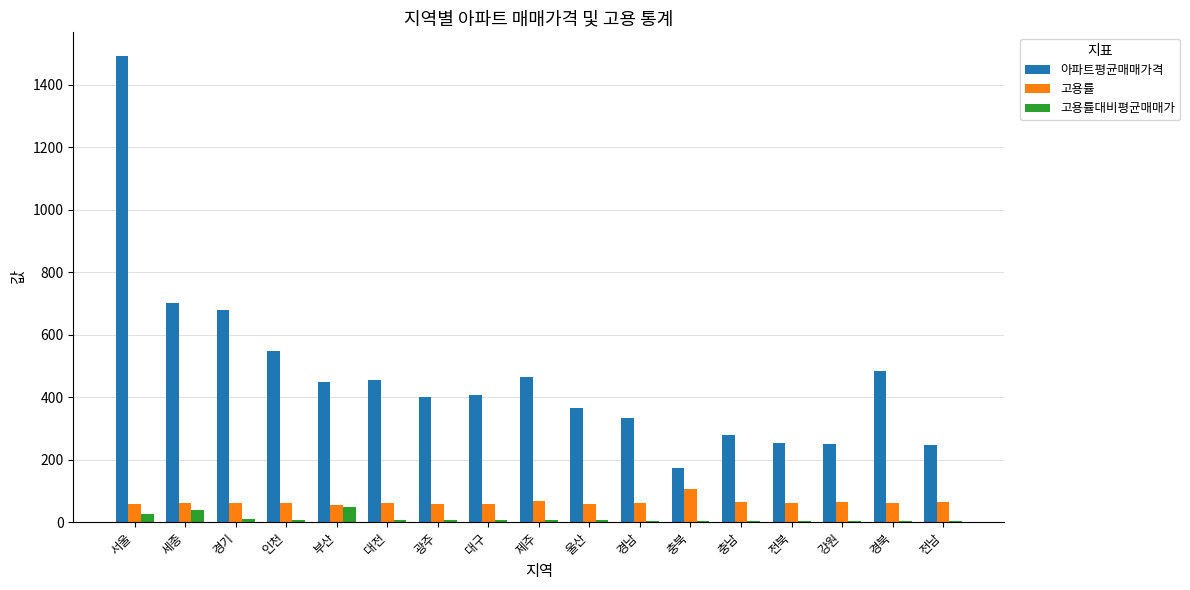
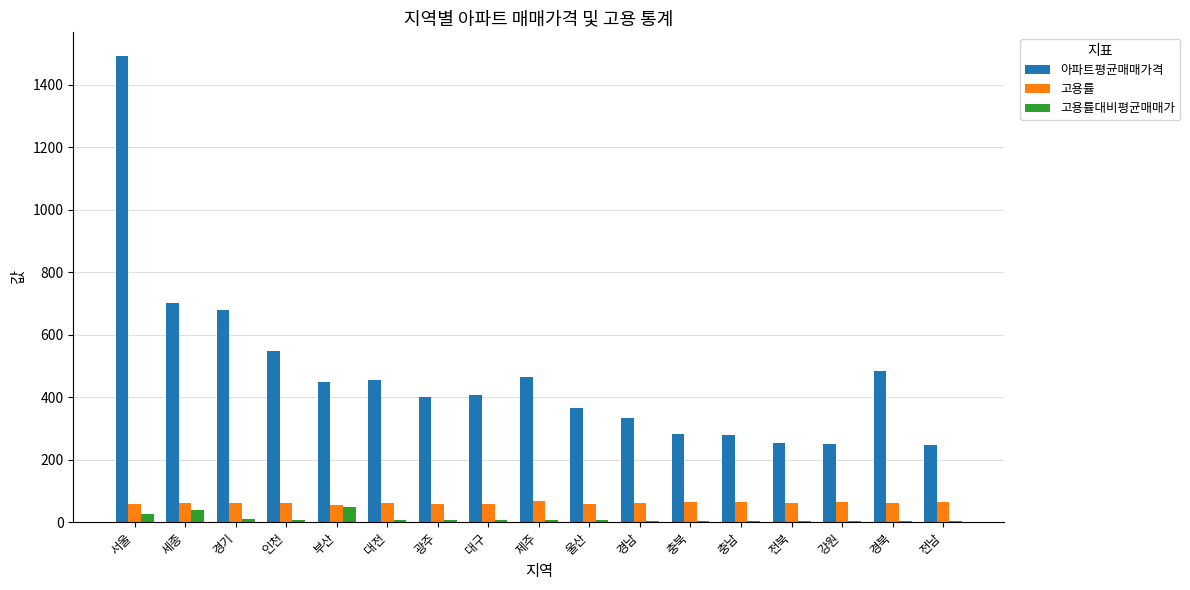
아파트평균매매가격, 충북: 170 -> 280
고용률, 충북: 110 -> 60
